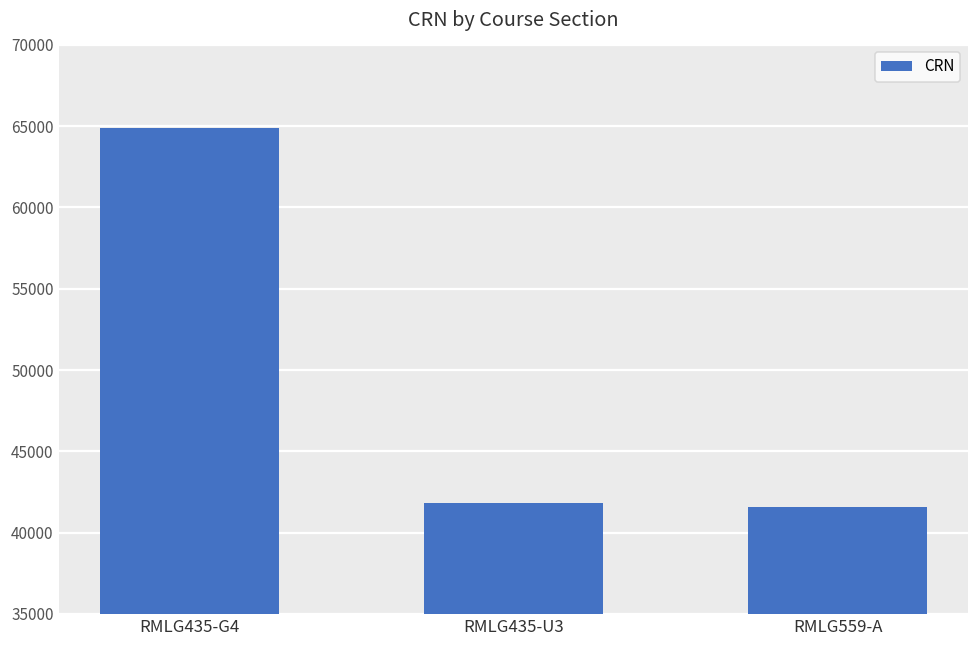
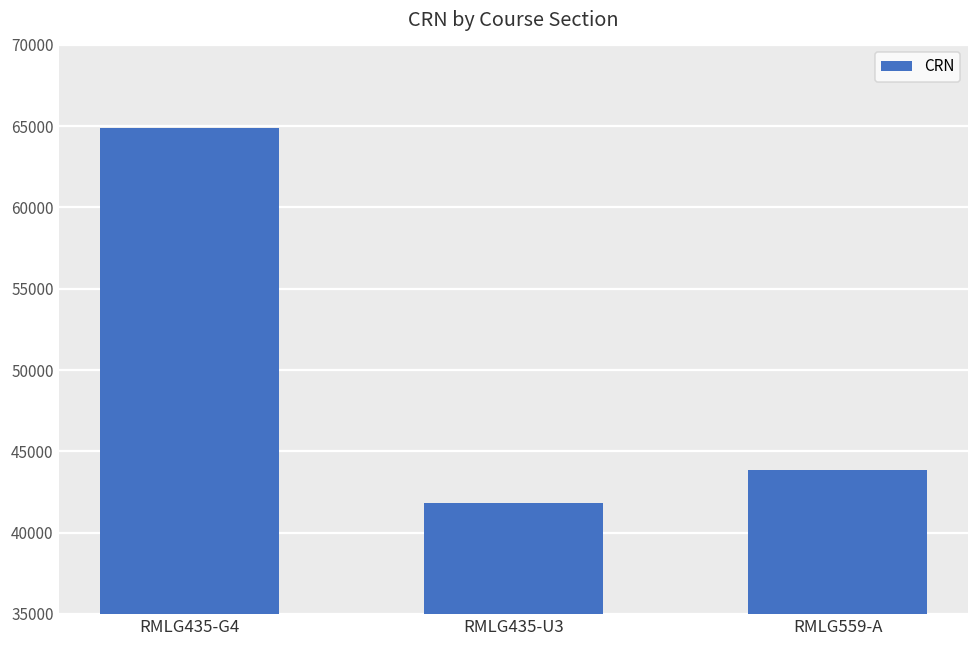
RMLG559-A: 41600 -> 43900
